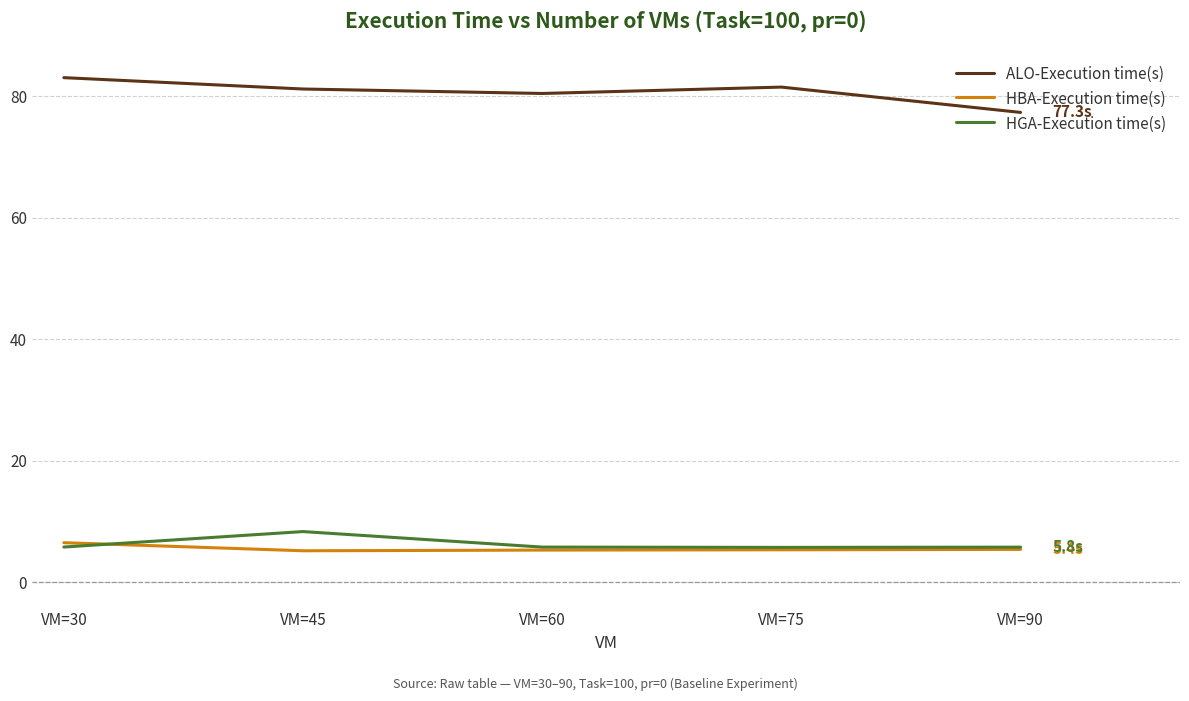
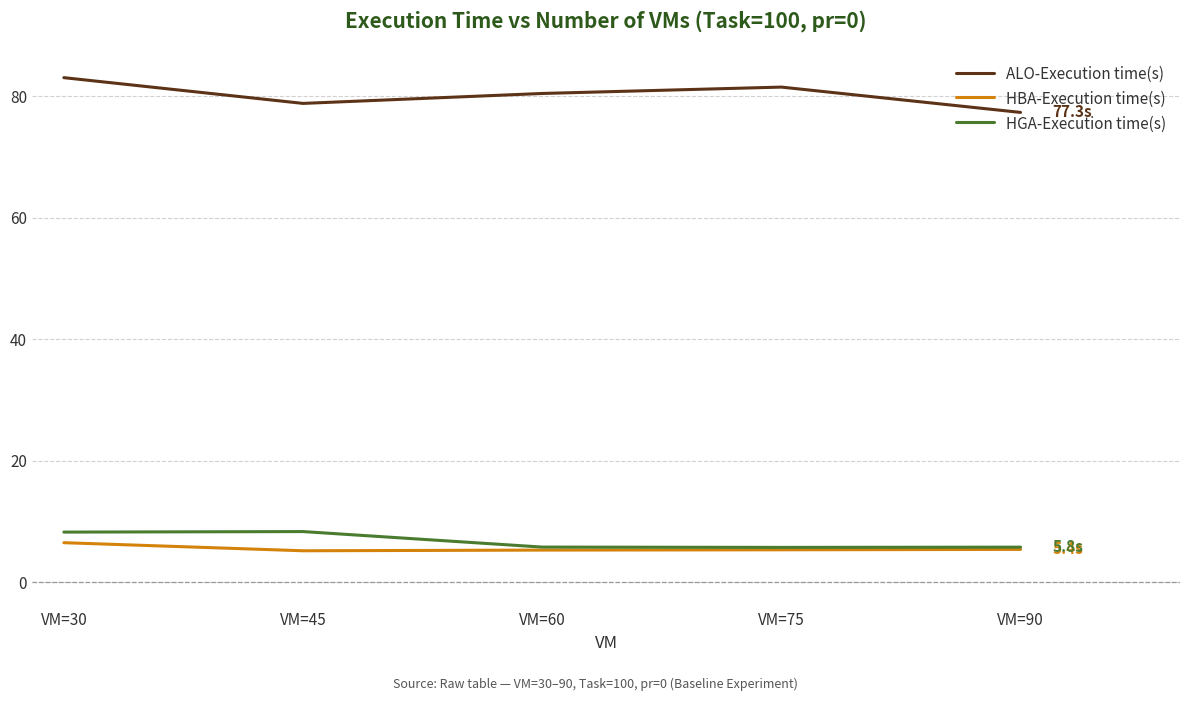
HGA-Execution time(s), VM=30: 6 -> 8
ALO-Execution time(s), VM=45: 81 -> 79
